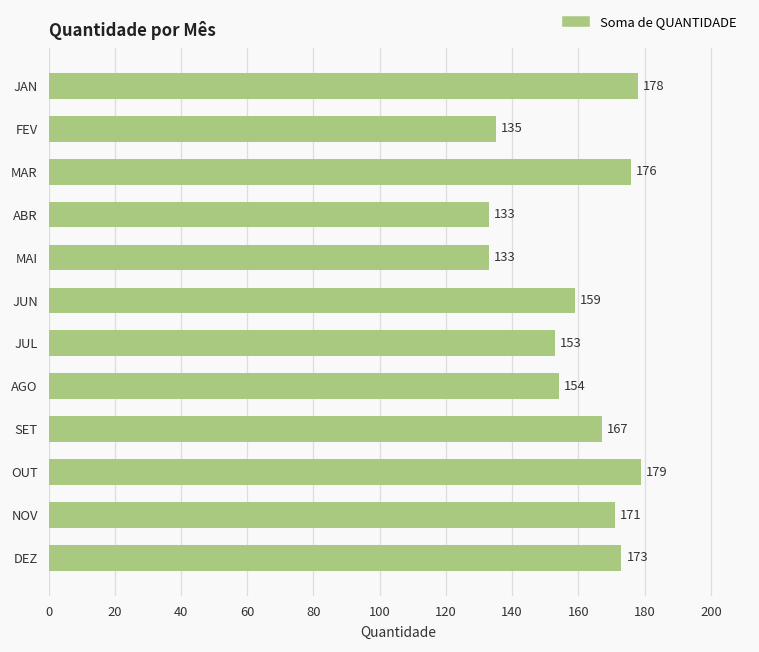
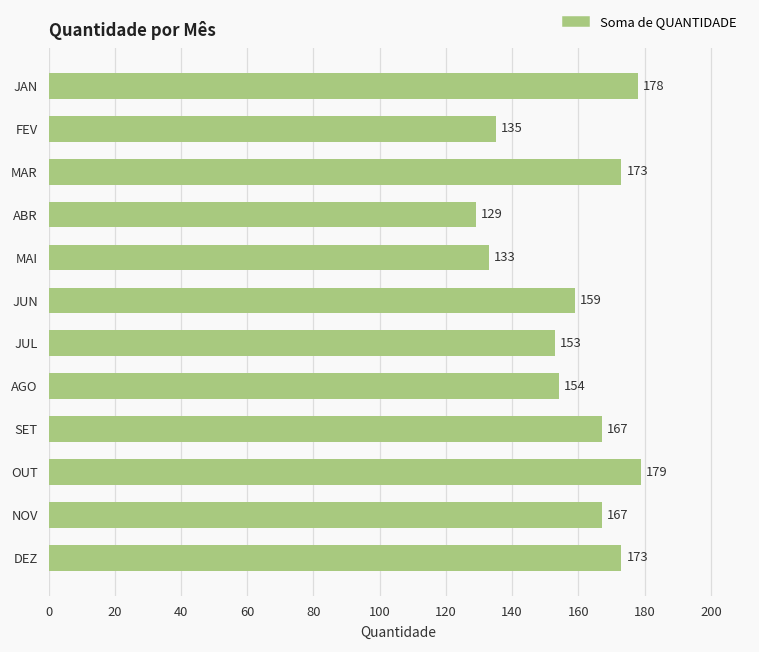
MAR: 176 -> 173
ABR: 133 -> 129
NOV: 171 -> 167
